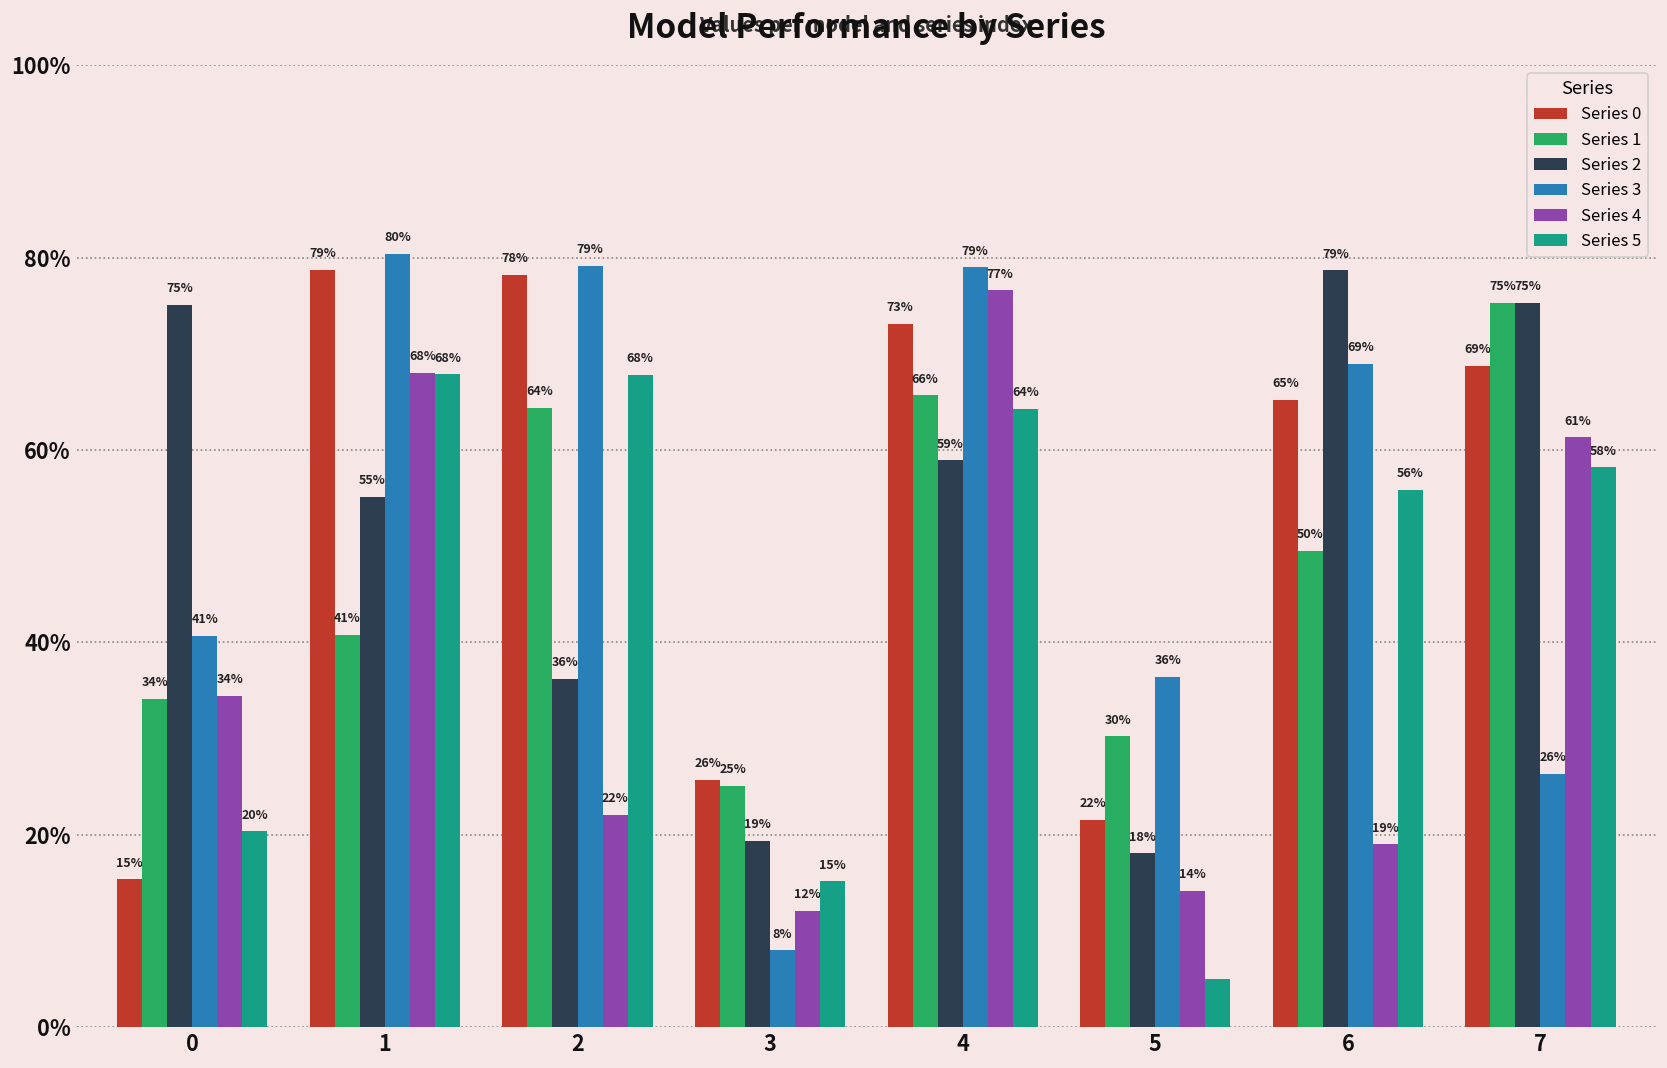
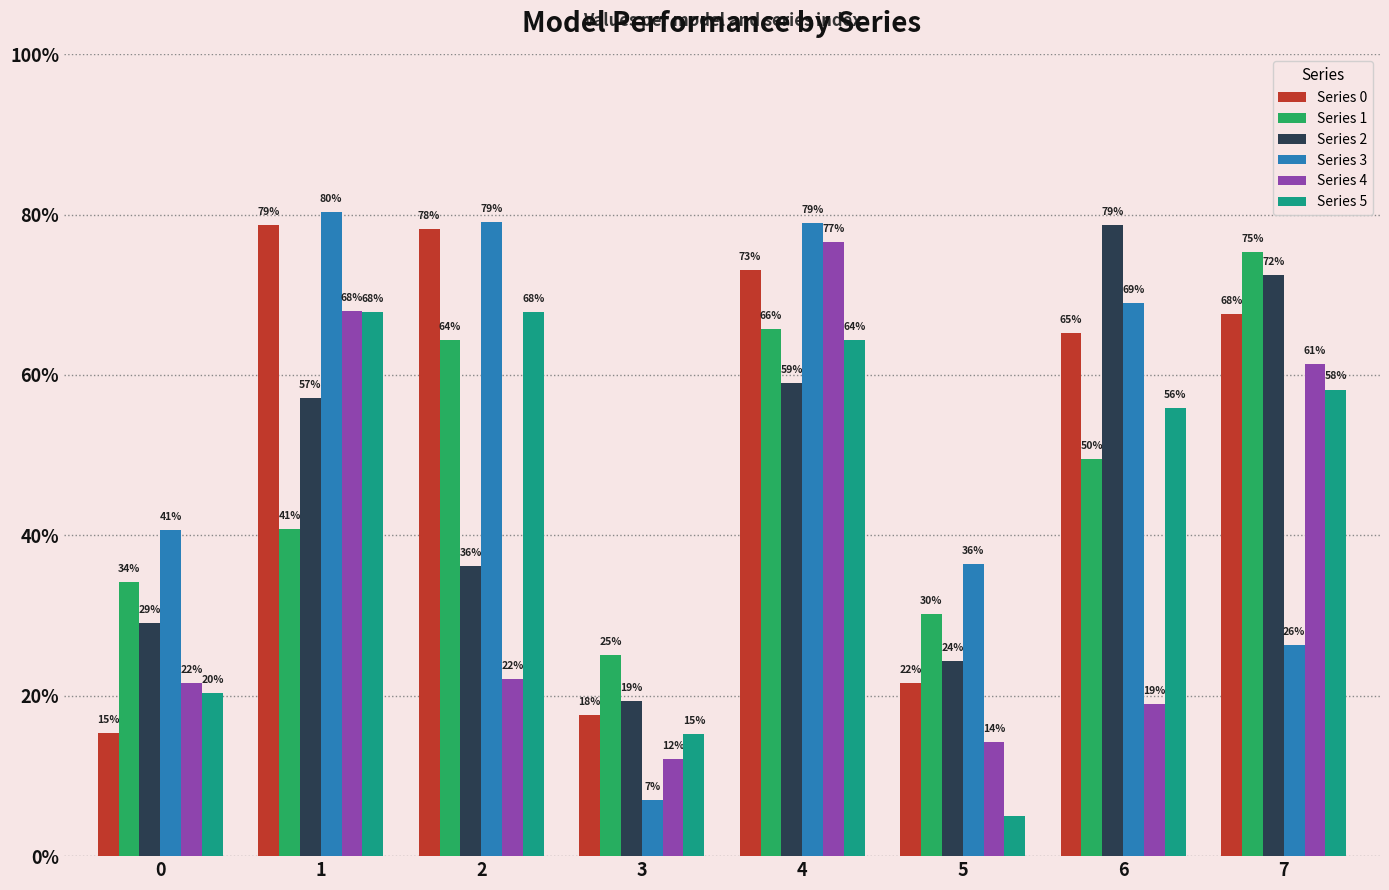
Series 2, 0: 75% -> 29%
Series 4, 0: 34% -> 22%
Series 2, 1: 55% -> 57%
Series 0, 3: 26% -> 18%
Series 3, 3: 8% -> 7%
Series 2, 5: 18% -> 24%
Series 0, 7: 69% -> 68%
Series 2, 7: 75% -> 72%
